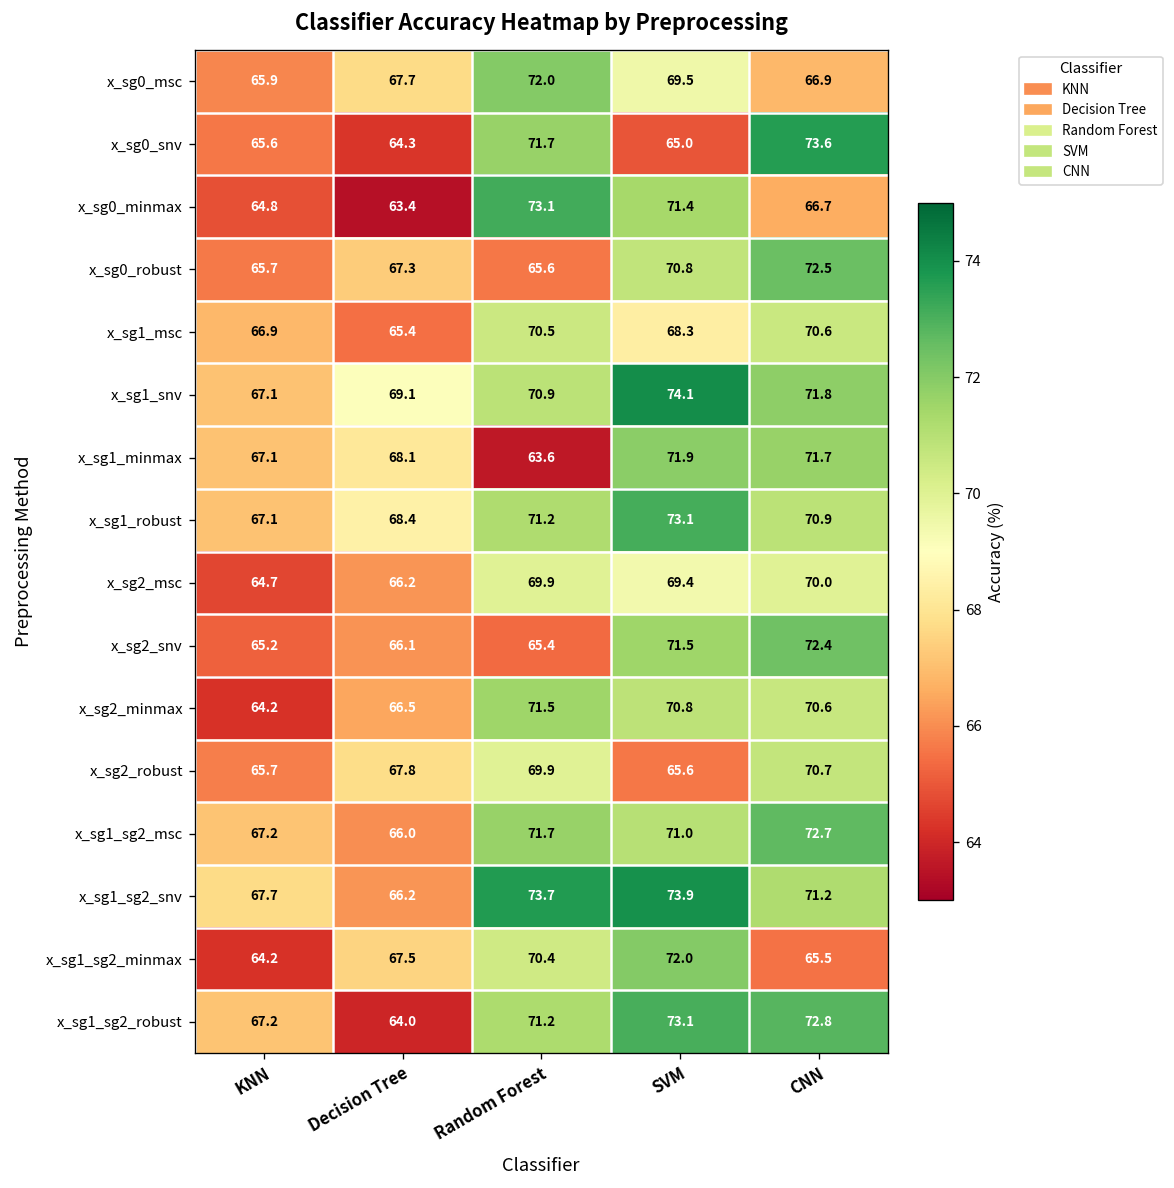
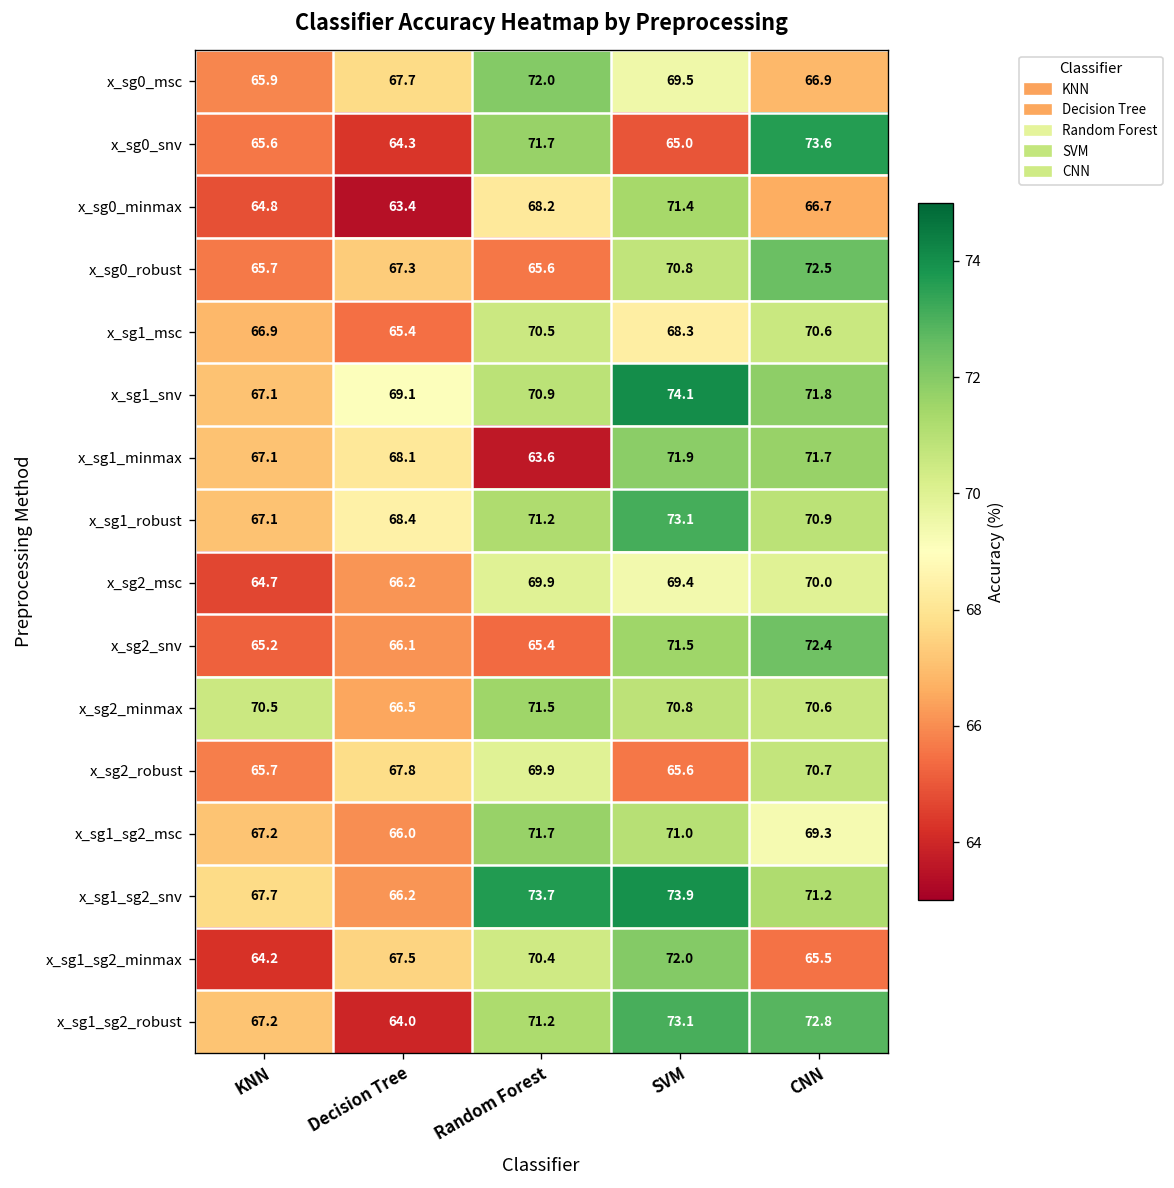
x_sg0_minmax, Random Forest: 73.1 -> 68.2
x_sg2_minmax, KNN: 64.2 -> 70.5
x_sg1_sg2_msc, CNN: 72.7 -> 69.3
